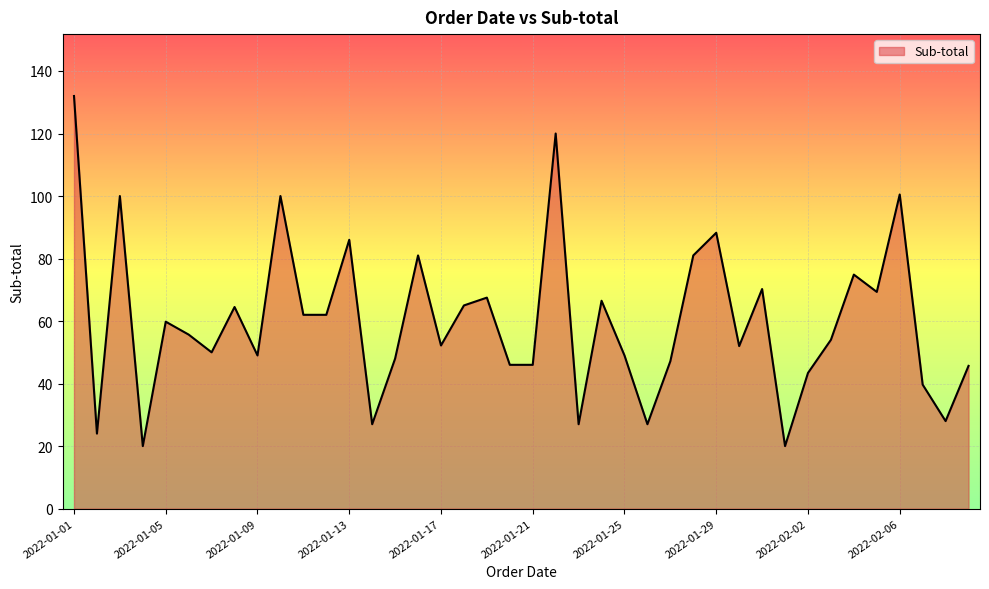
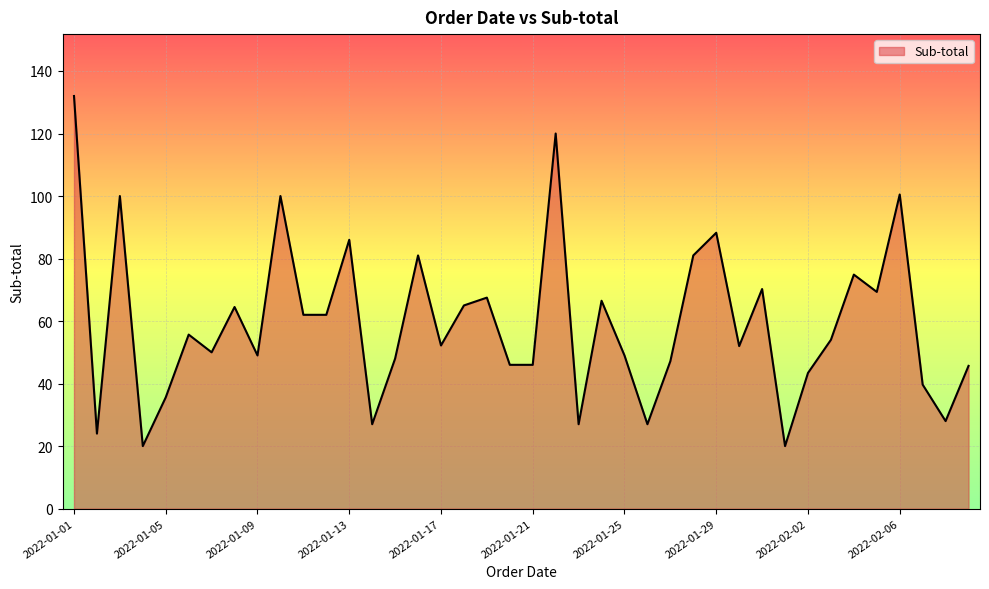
2022-01-05: 60 -> 36
